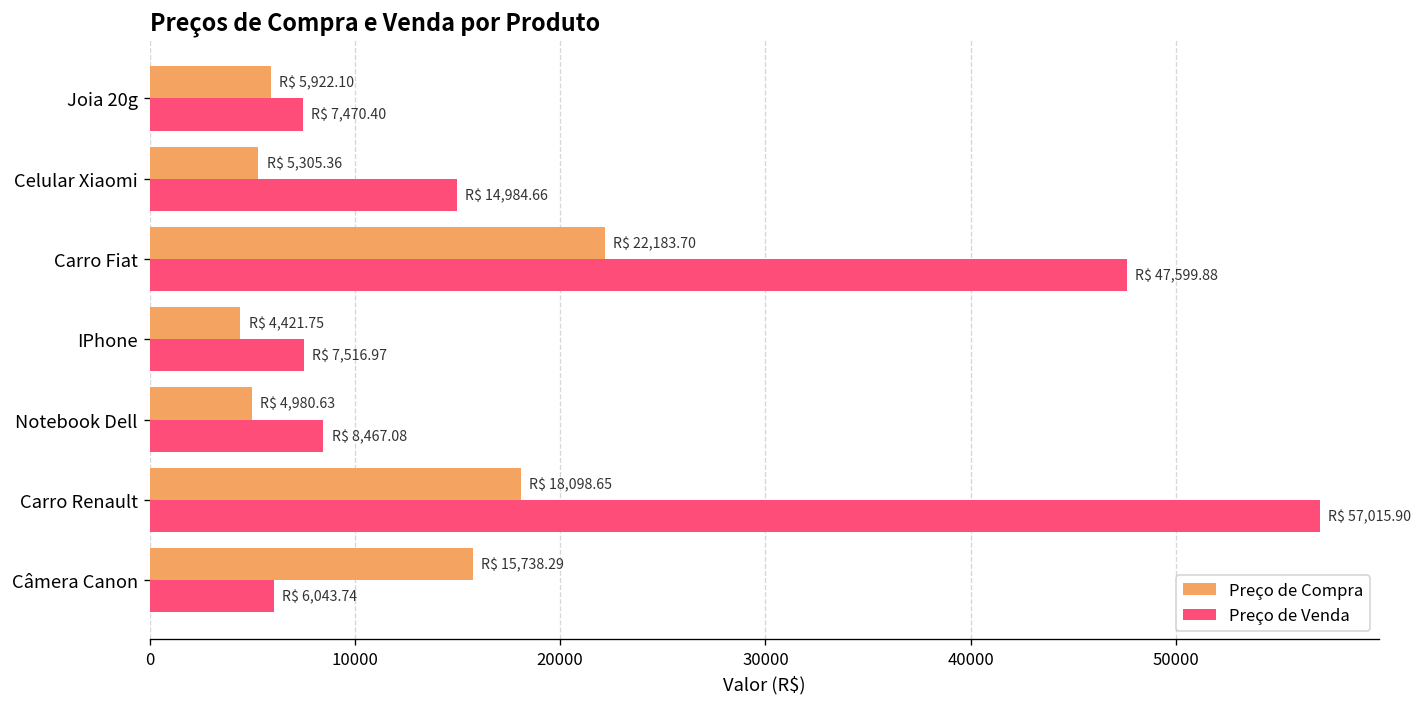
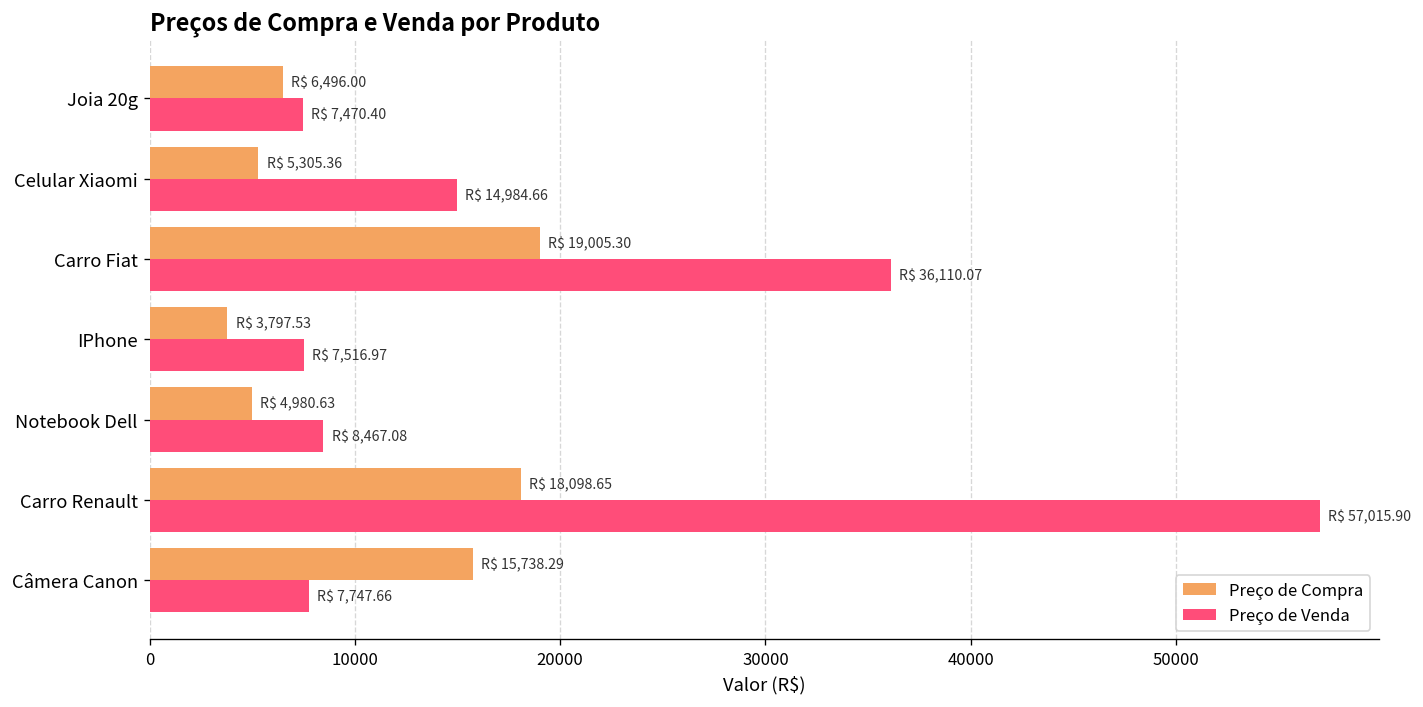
Preço de Compra, Joia 20g: 5,922.10 -> 6,496.00
Preço de Compra, Carro Fiat: 22,183.70 -> 19,005.30
Preço de Venda, Carro Fiat: 47,599.88 -> 36,110.07
Preço de Compra, IPhone: 4,421.75 -> 3,797.53
Preço de Venda, Câmera Canon: 6,043.74 -> 7,747.66
